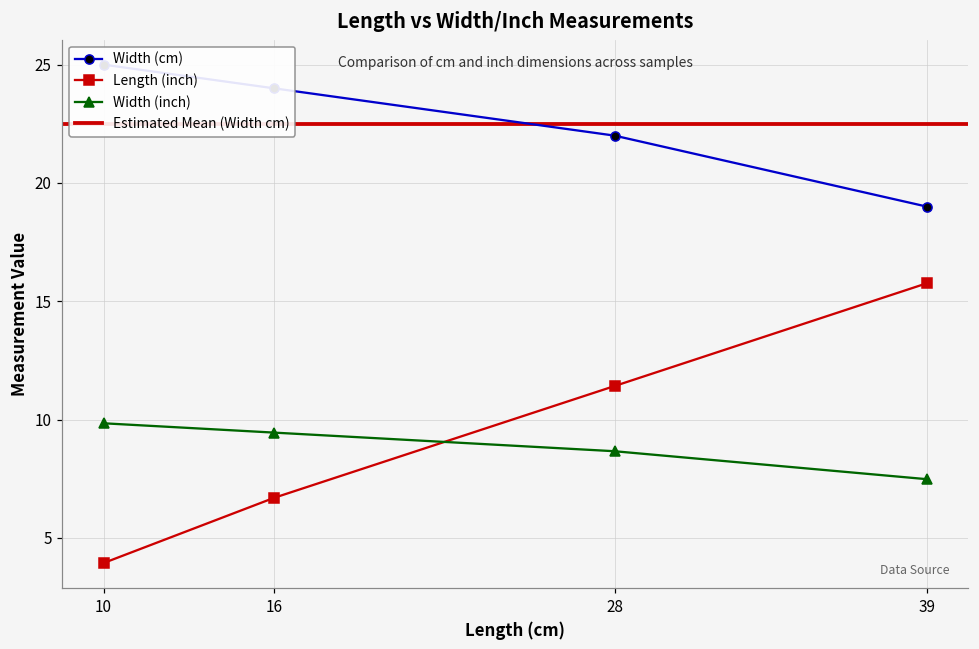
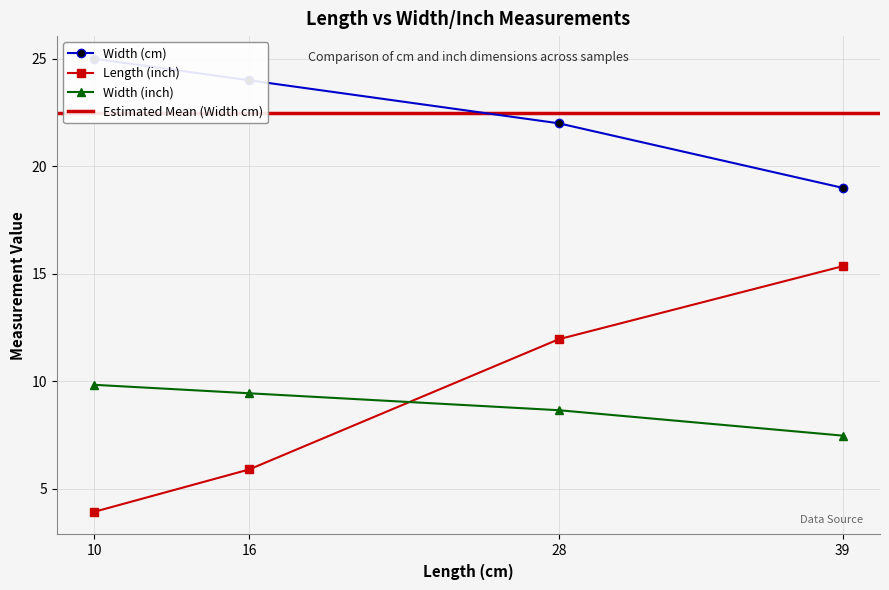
Length (inch), 16: 6.7 -> 5.9
Length (inch), 28: 11.4 -> 12.0
Length (inch), 39: 15.8 -> 15.4
